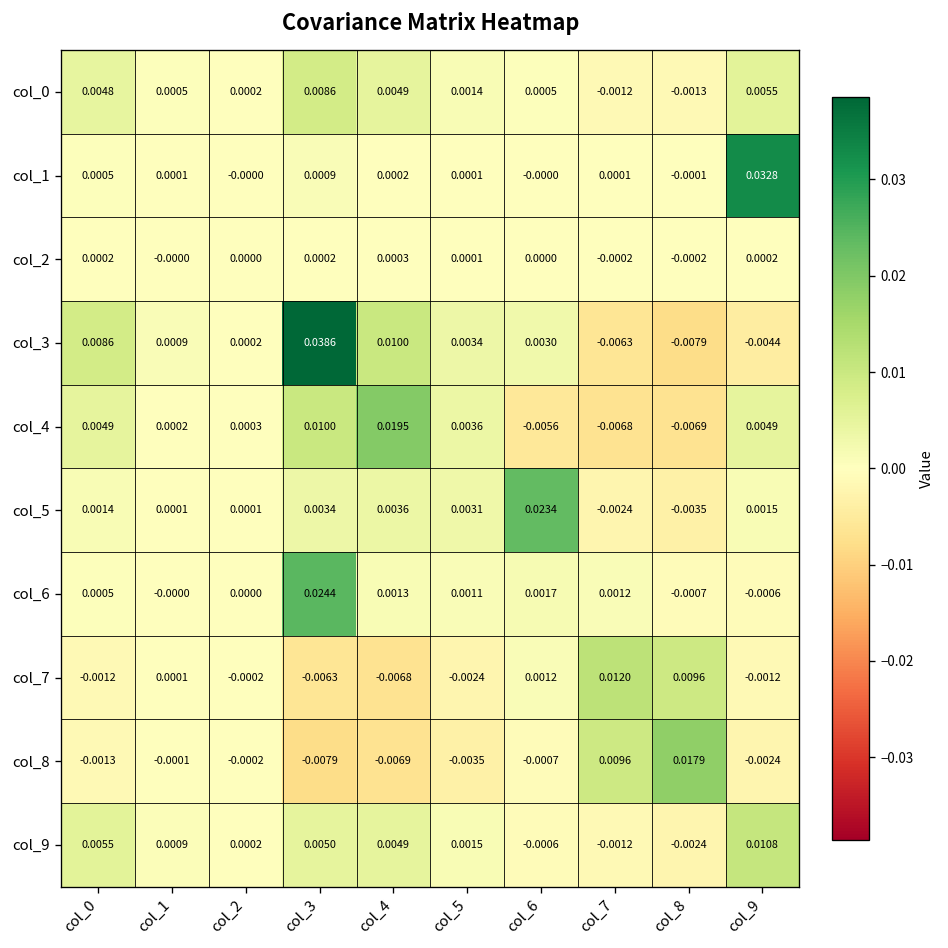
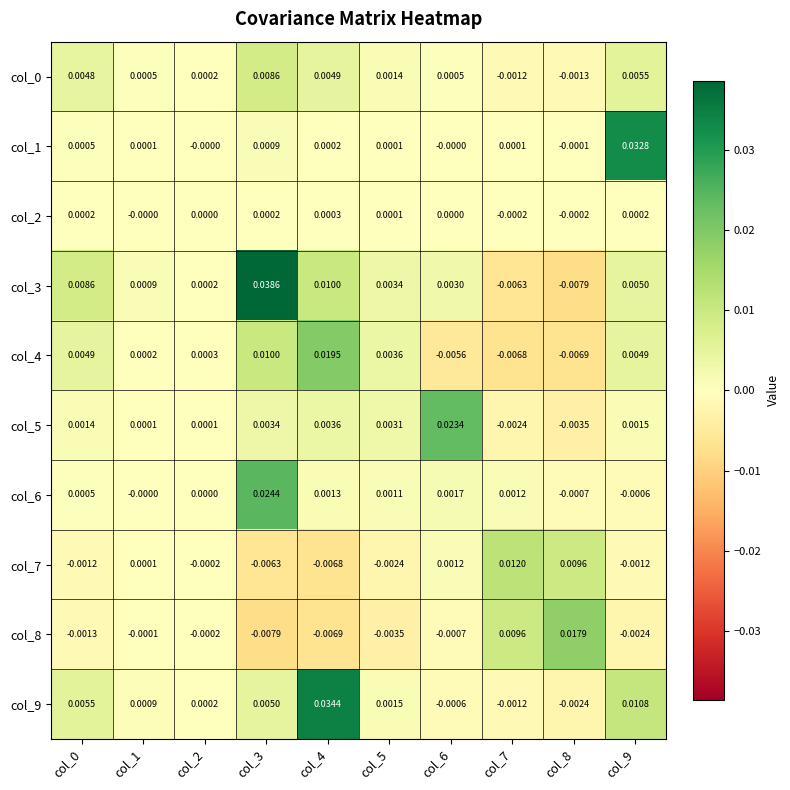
col_3, col_9: -0.0044 -> 0.0050
col_9, col_4: 0.0049 -> 0.0344
